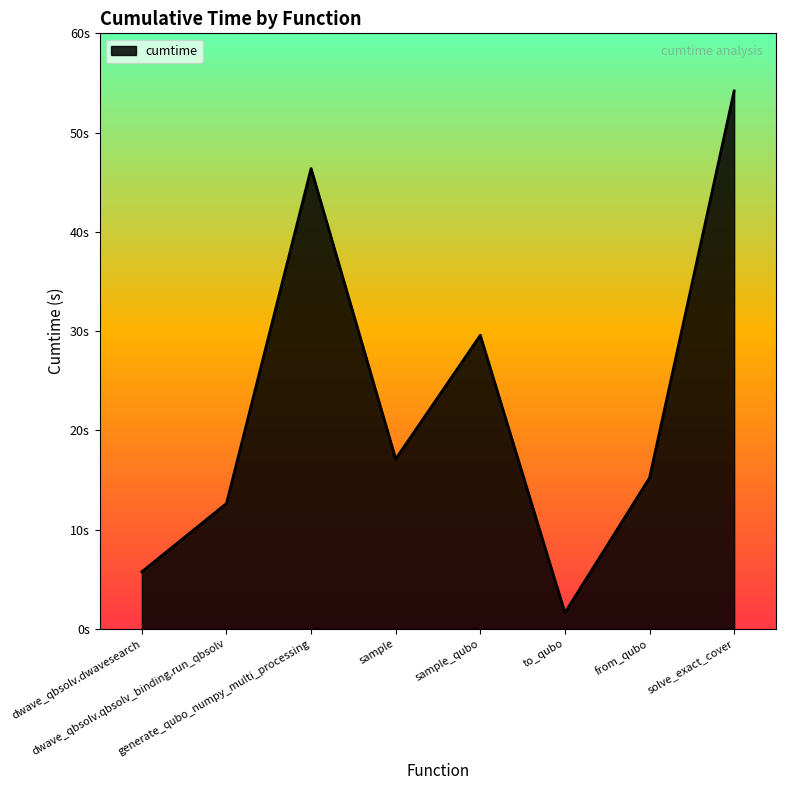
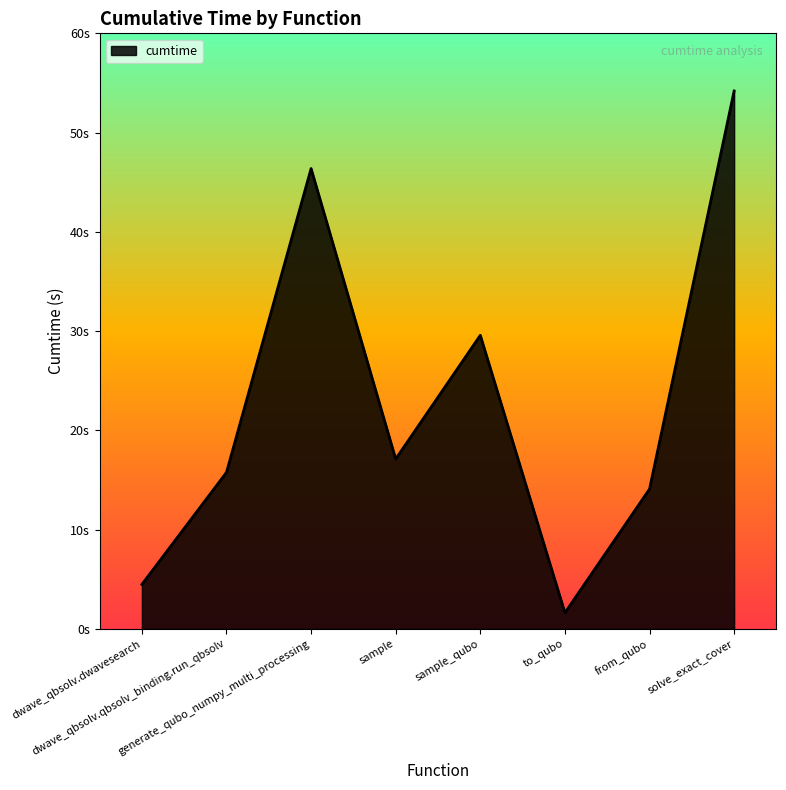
dwave_qbsolv.dwavesearch: 6s -> 4s
dwave_qbsolv.qbsolv_binding.run_qbsolv: 13s -> 16s
from_qubo: 15s -> 14s
